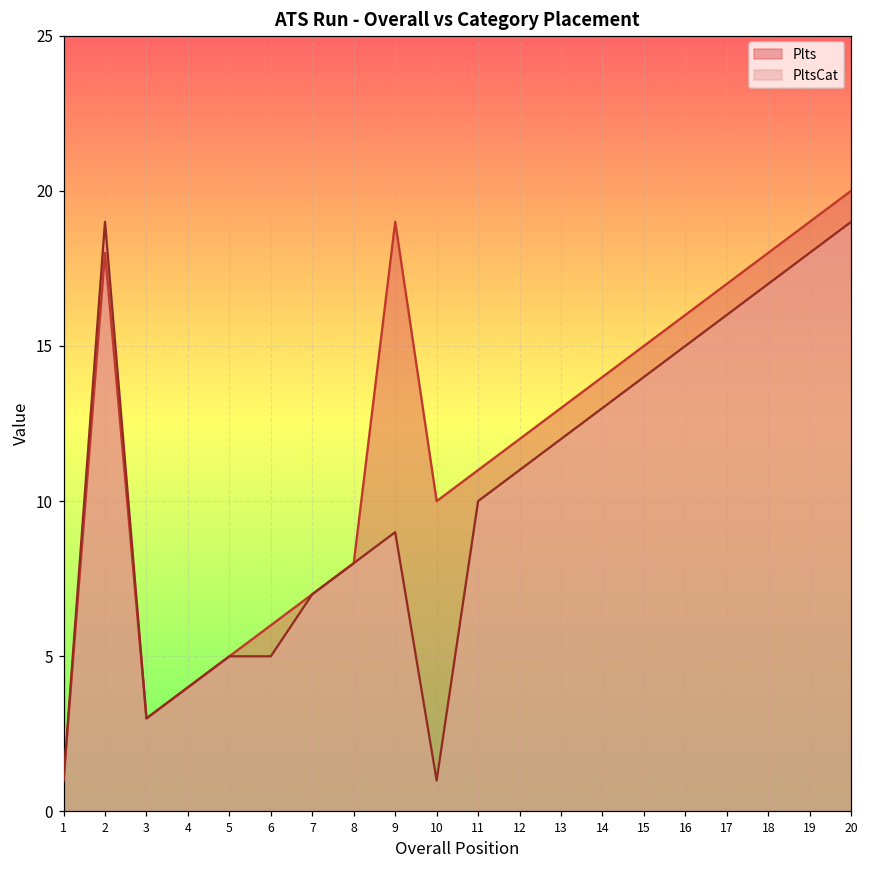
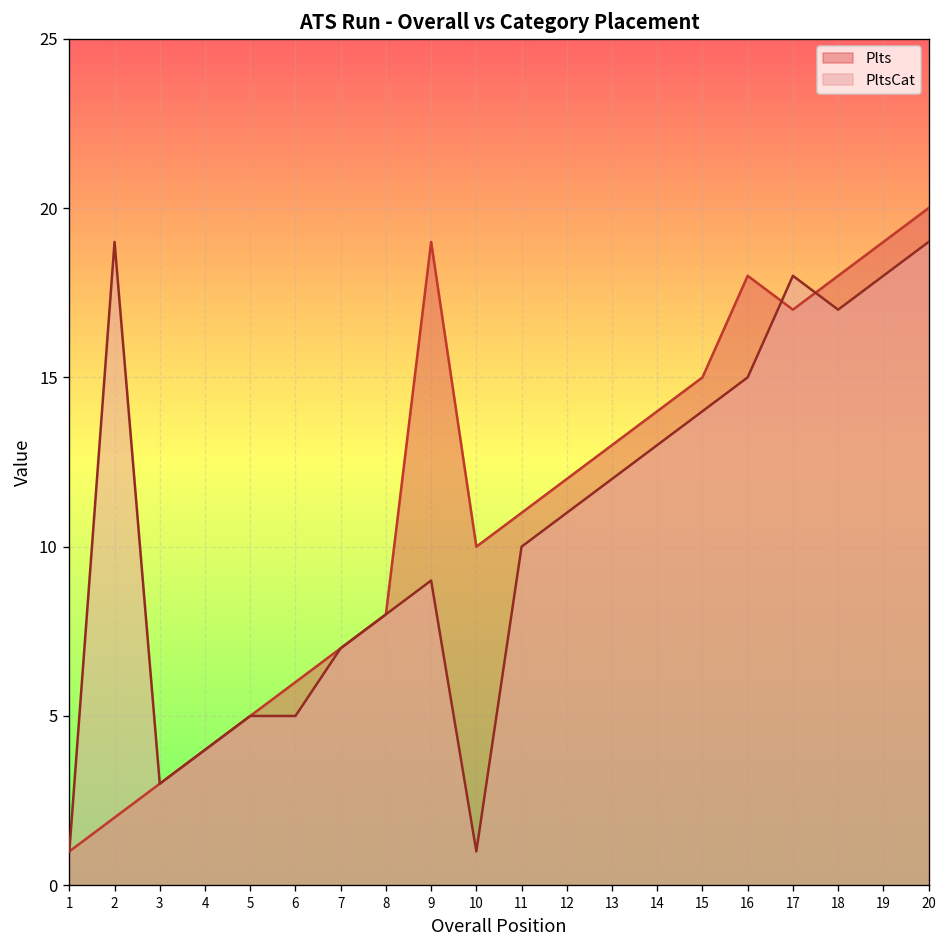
Plts, 2: 18 -> 2
Plts, 16: 16 -> 18
PltsCat, 17: 16 -> 18
